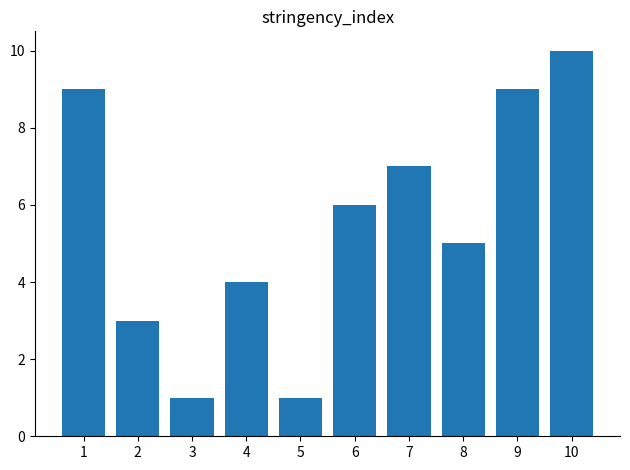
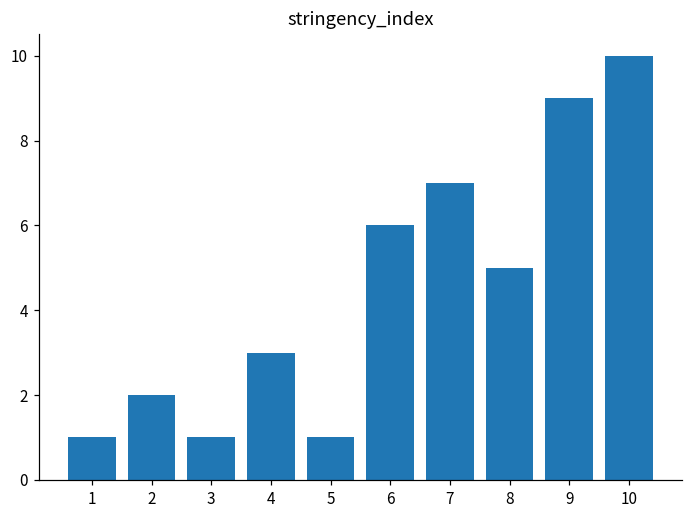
1: 9 -> 1
2: 3 -> 2
4: 4 -> 3
